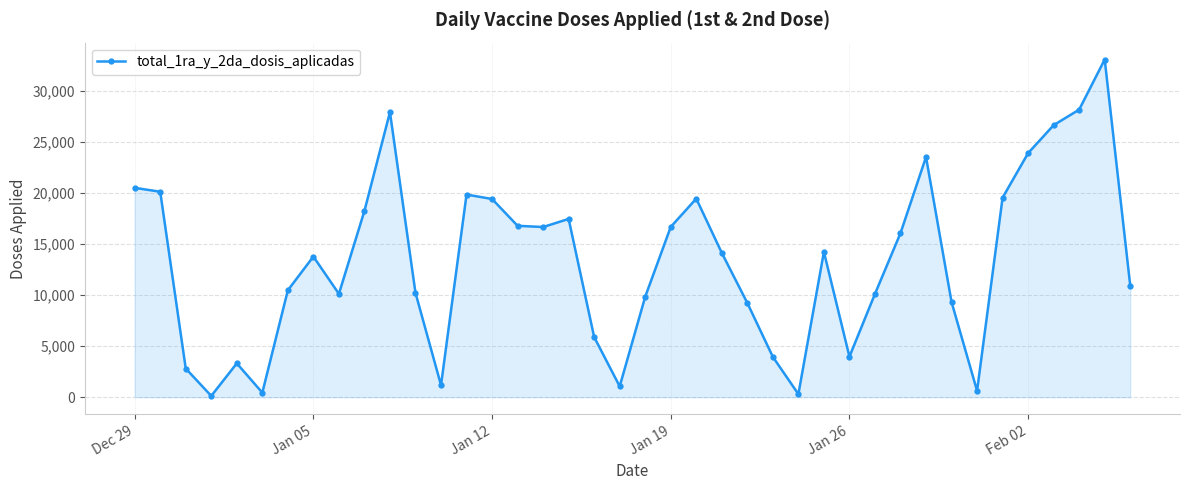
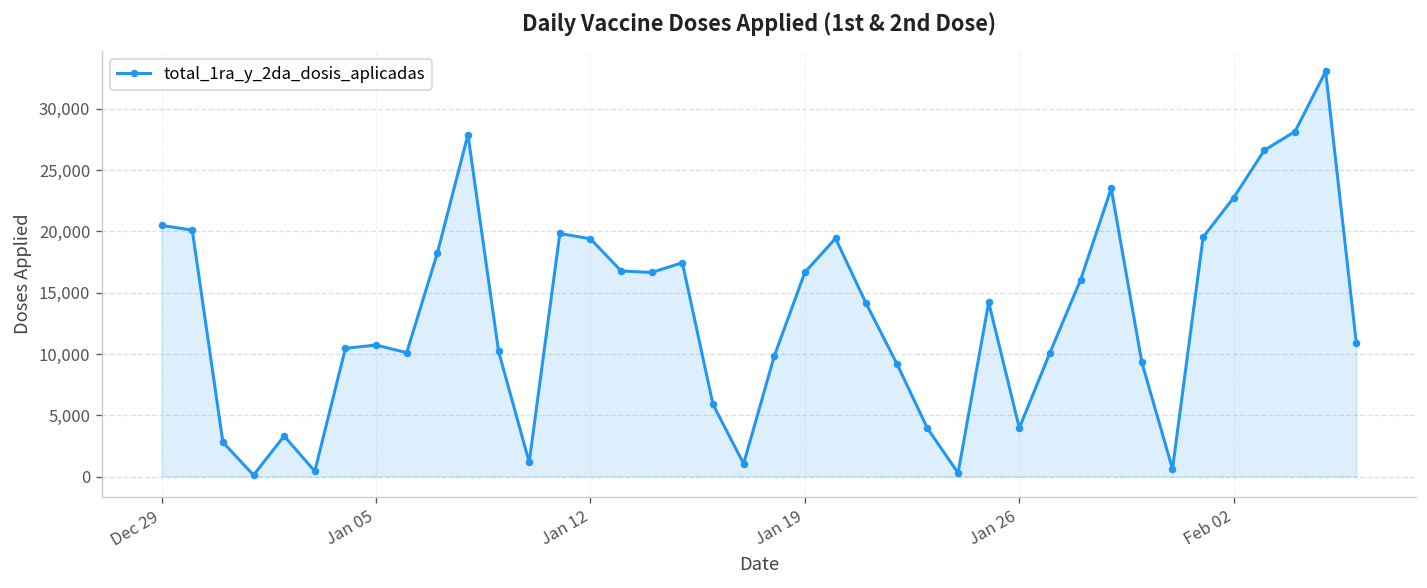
Jan 05: 13,800 -> 10,700
Feb 02: 23,900 -> 22,800
